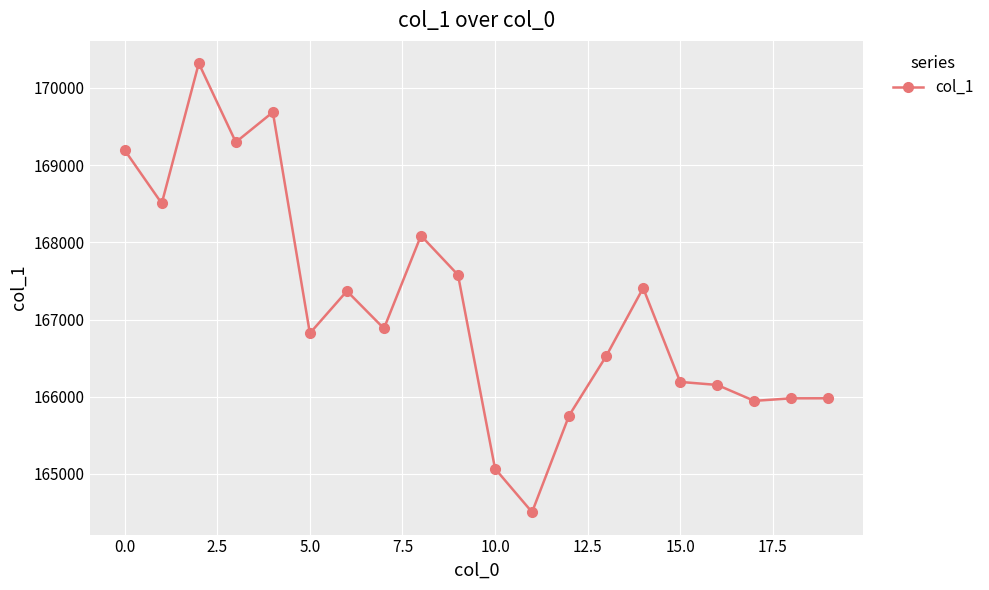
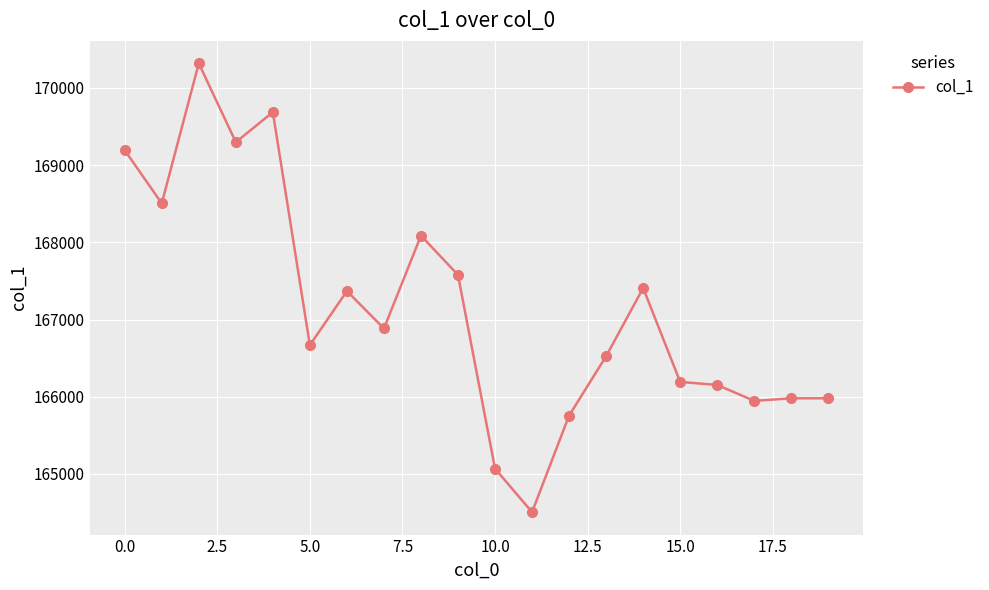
5.0: 166800 -> 166700
